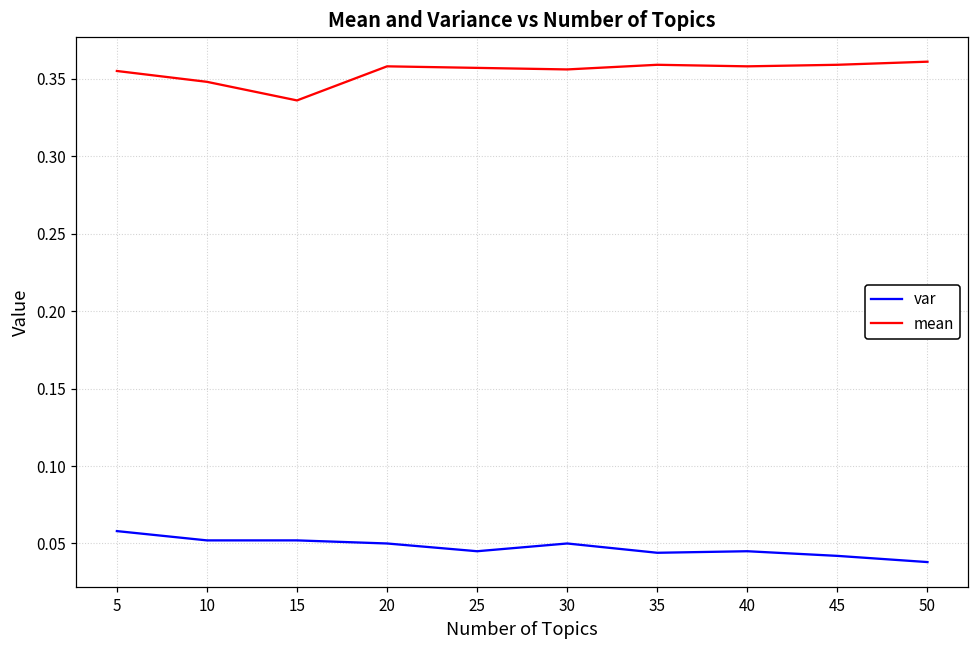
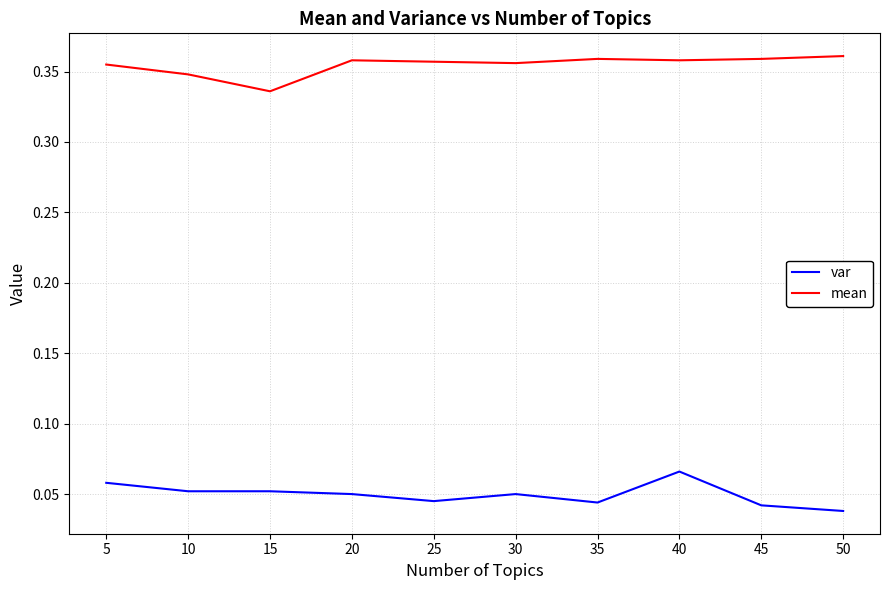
var, 40: 0.045 -> 0.066
